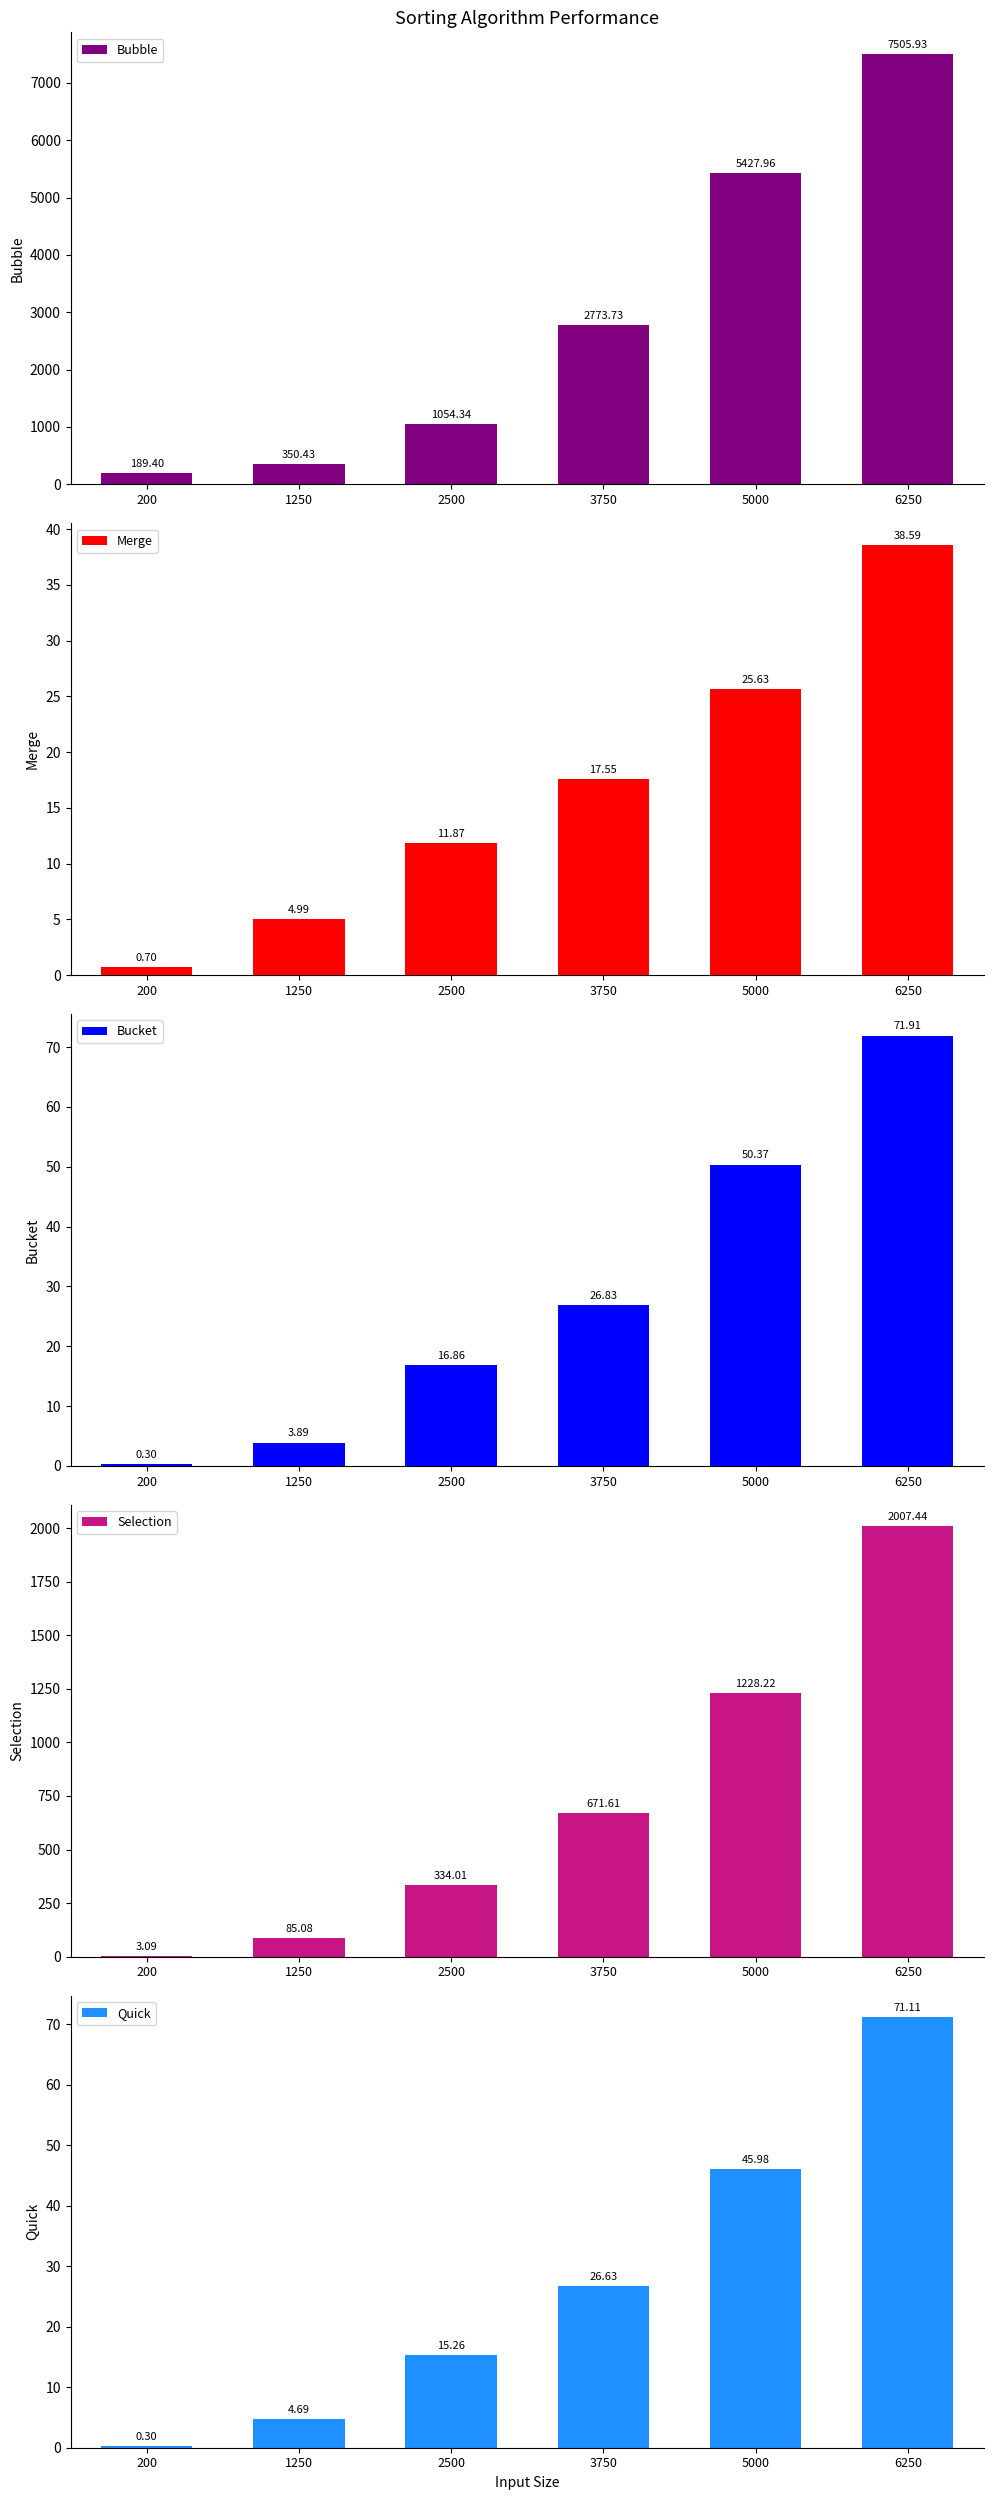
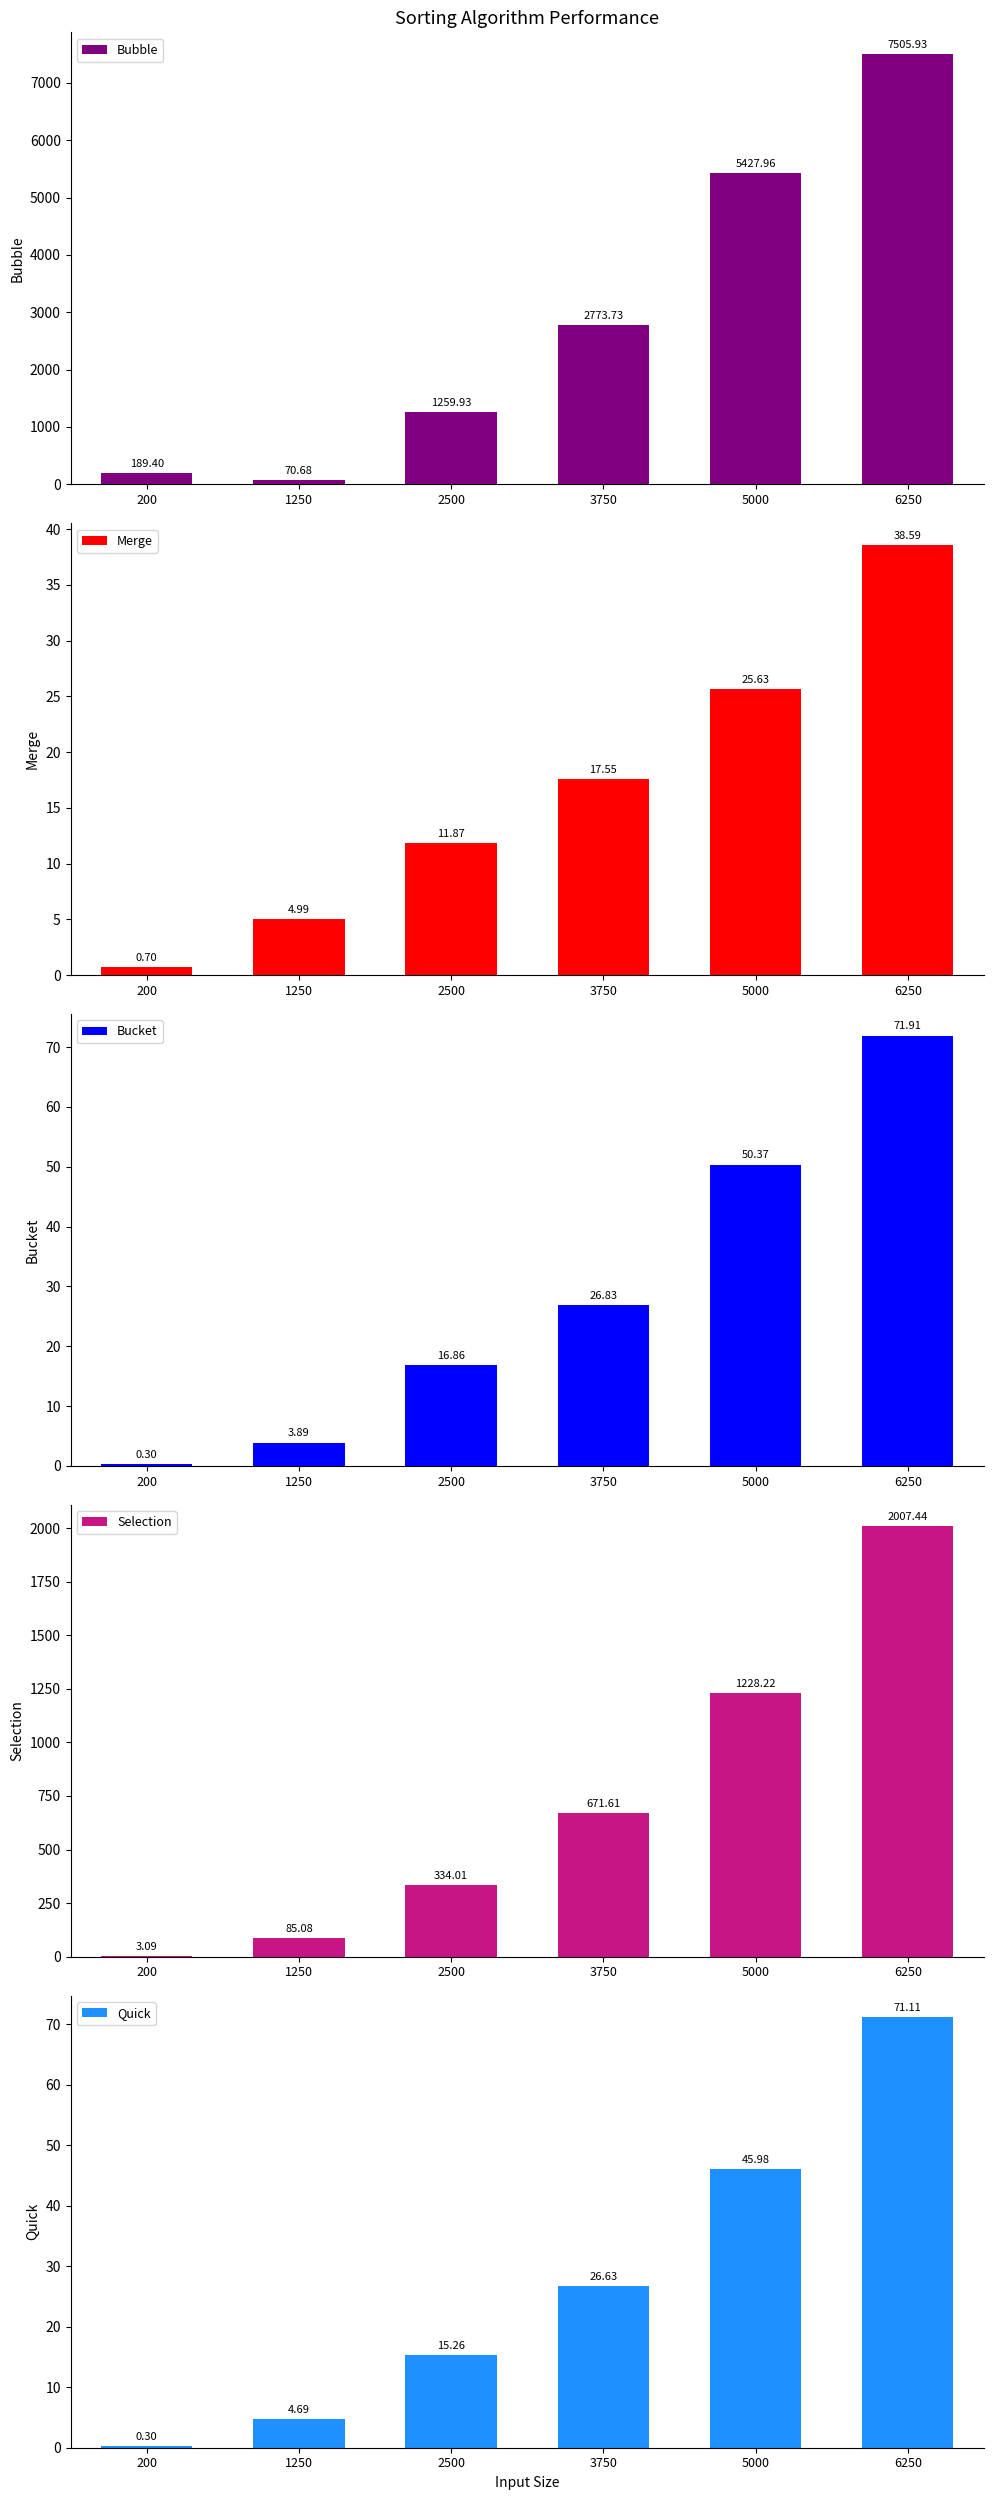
Sorting Algorithm Performance, 1250: 350.43 -> 70.68
Sorting Algorithm Performance, 2500: 1054.34 -> 1259.93
